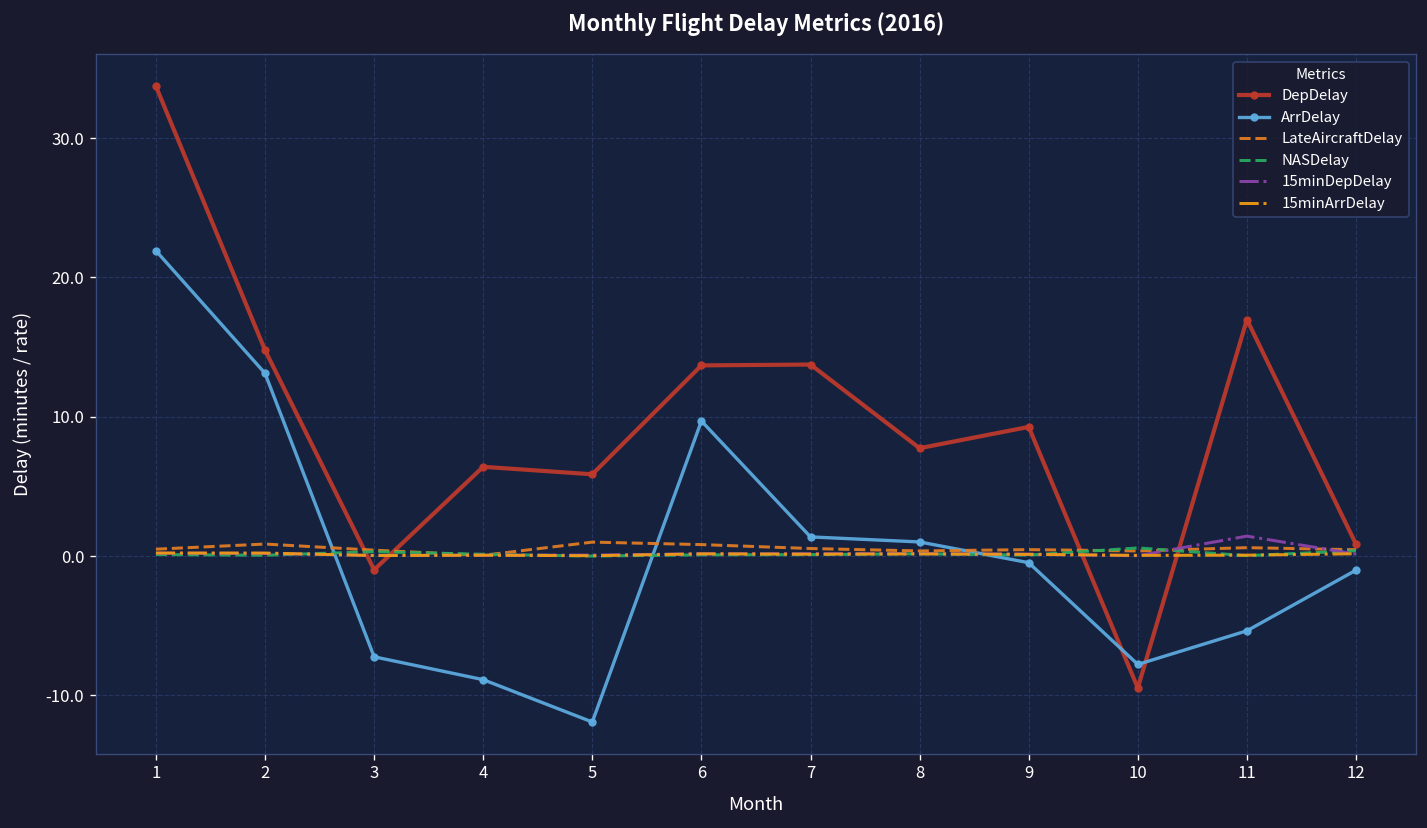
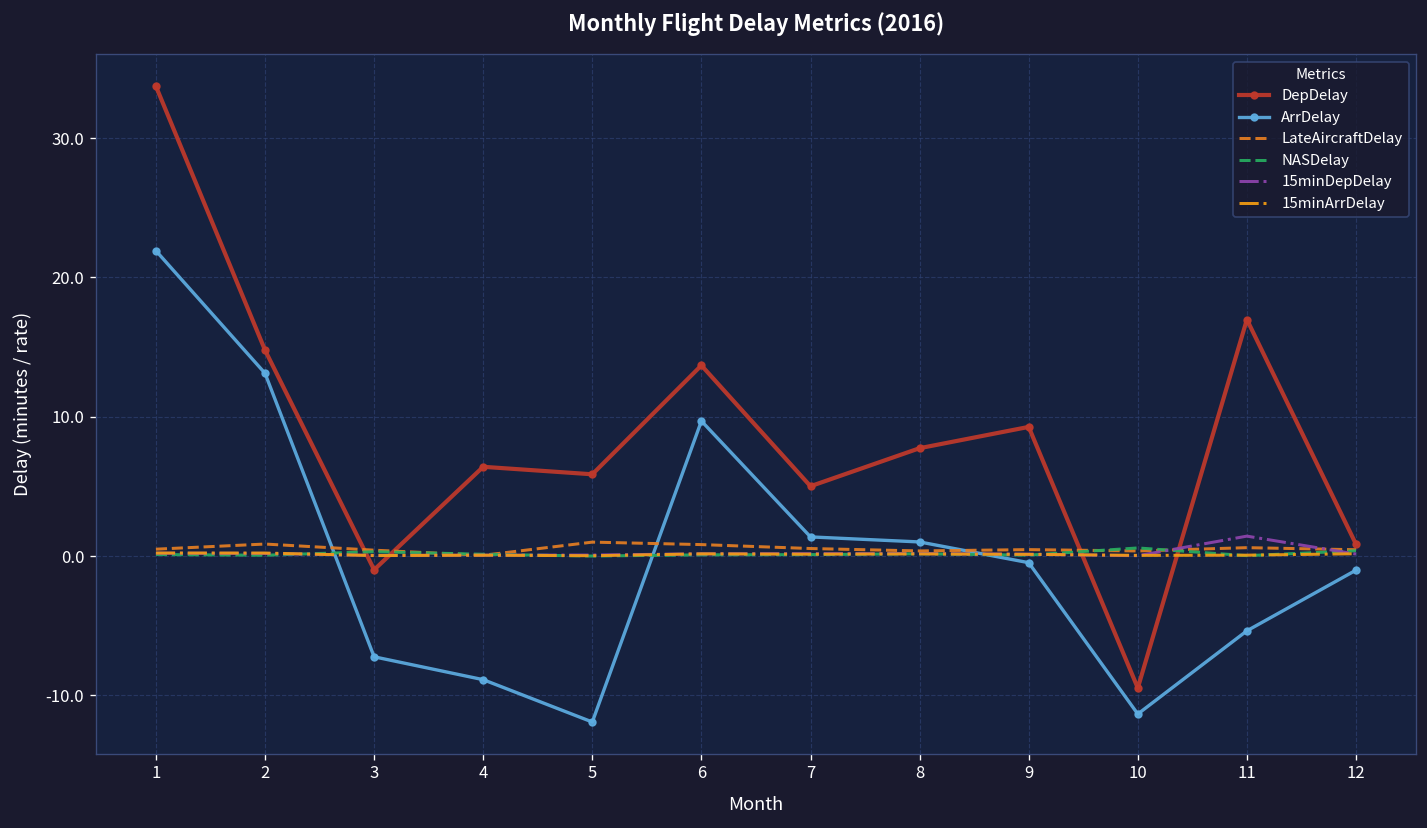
DepDelay, 7: 13.7 -> 5.0
ArrDelay, 10: -7.8 -> -11.3
